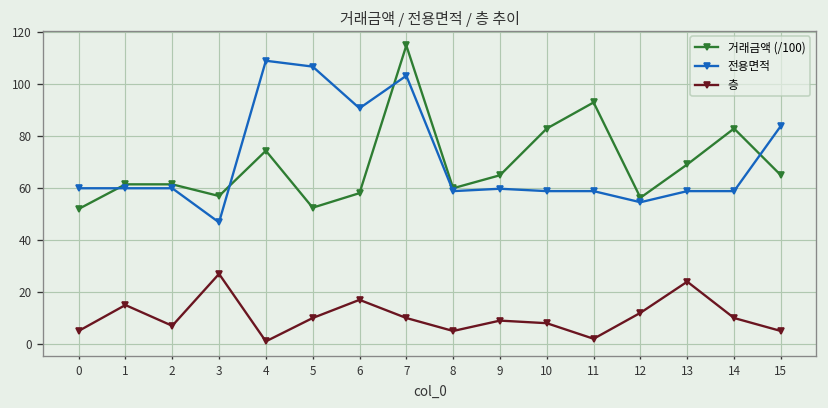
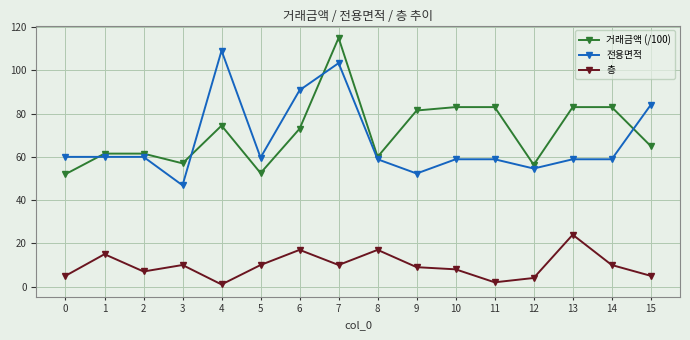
층, 3: 27 -> 10
전용면적, 5: 107 -> 60
거래금액 (/100), 6: 58 -> 73
층, 8: 5 -> 17
거래금액 (/100), 9: 65 -> 81
전용면적, 9: 60 -> 52
거래금액 (/100), 11: 93 -> 83
층, 12: 12 -> 4
거래금액 (/100), 13: 69 -> 83
